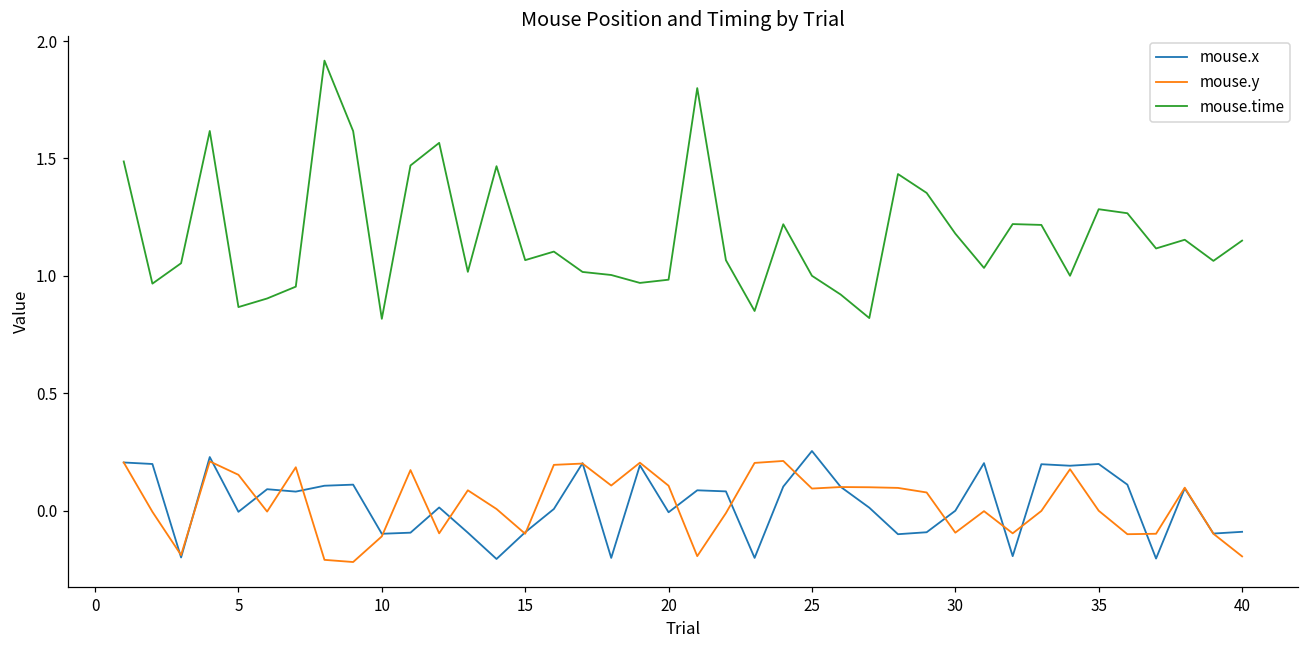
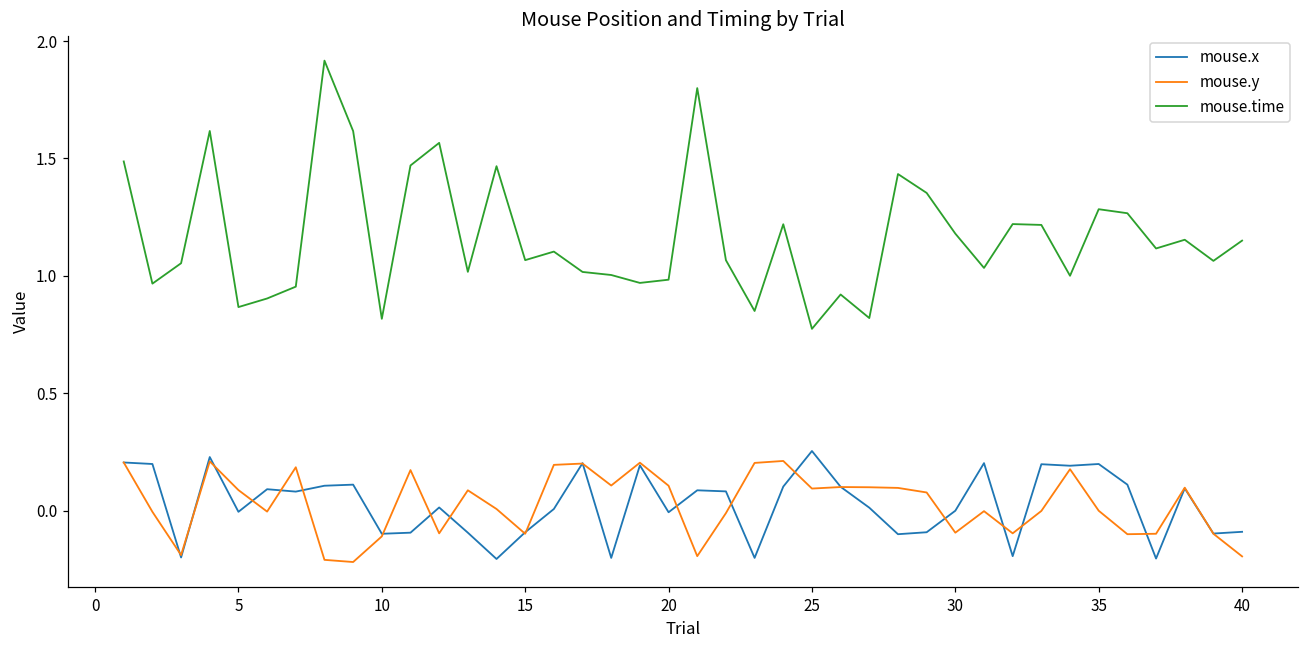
mouse.y, 5: 0.15 -> 0.09
mouse.time, 25: 1.00 -> 0.77
